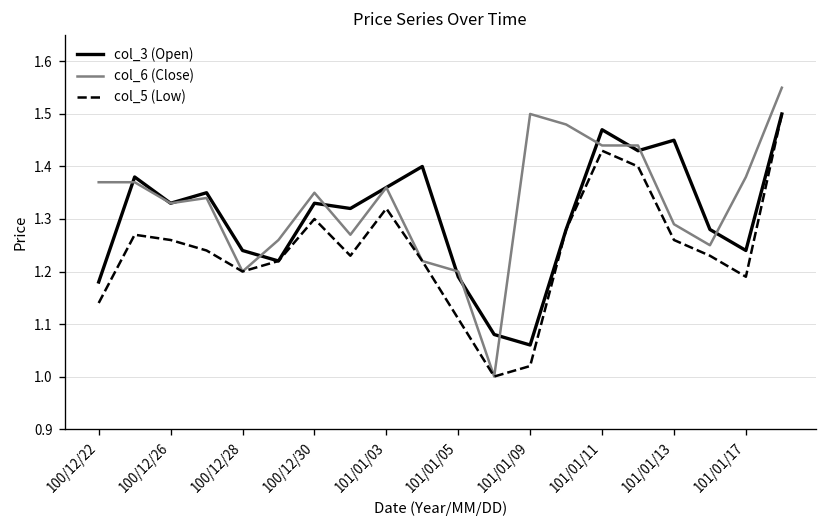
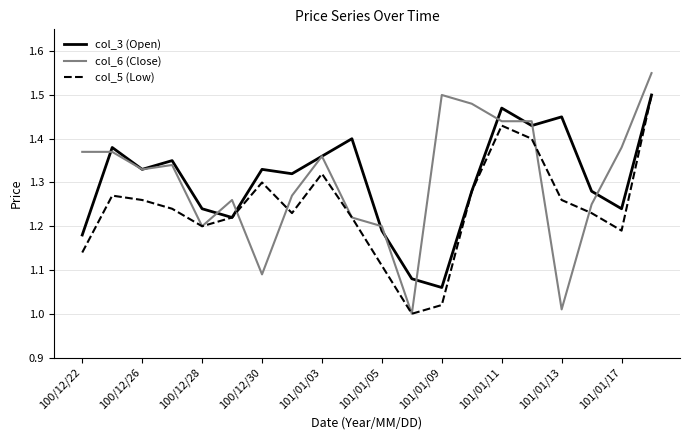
col_6 (Close), 100/12/30: 1.35 -> 1.09
col_6 (Close), 101/01/13: 1.29 -> 1.01
